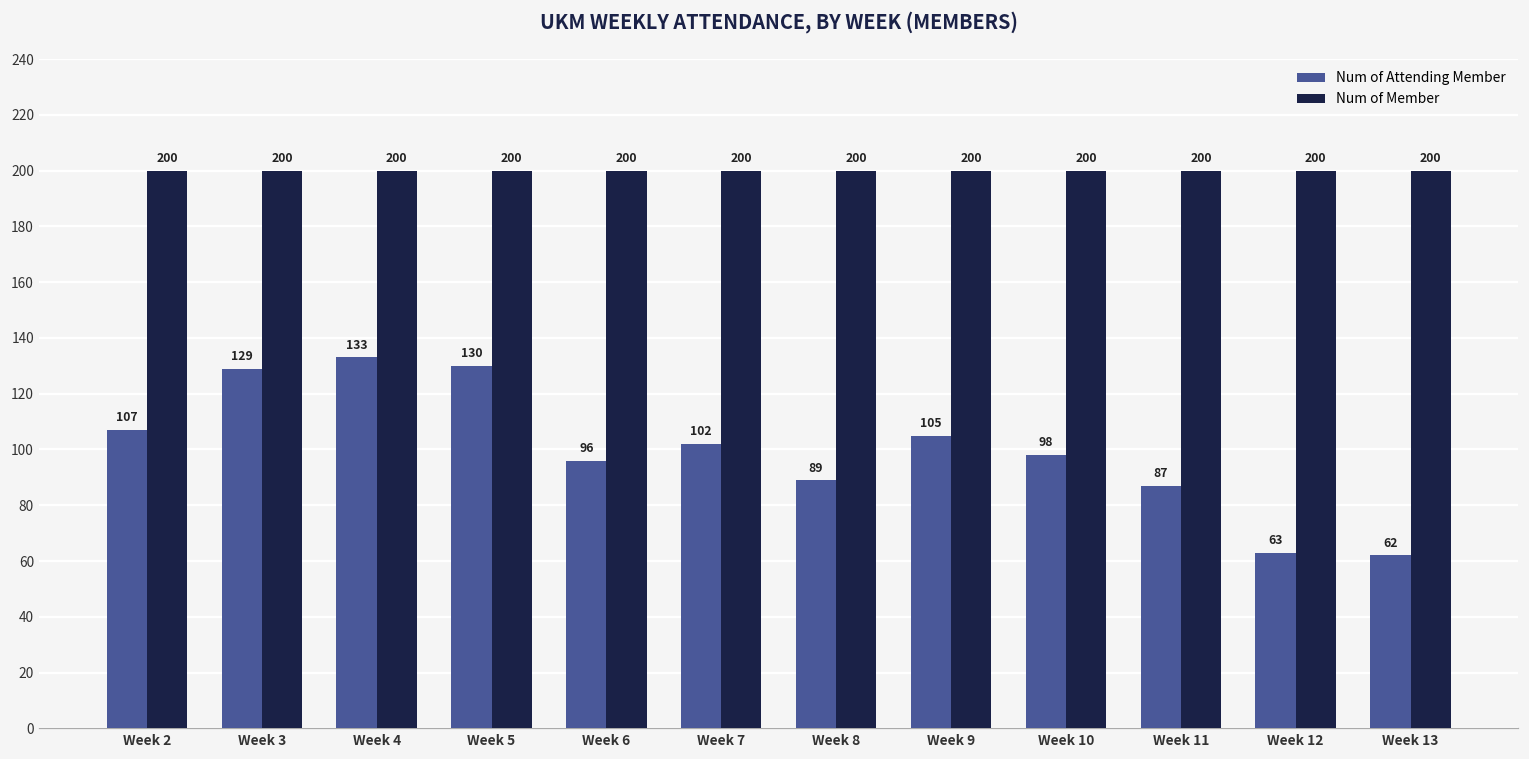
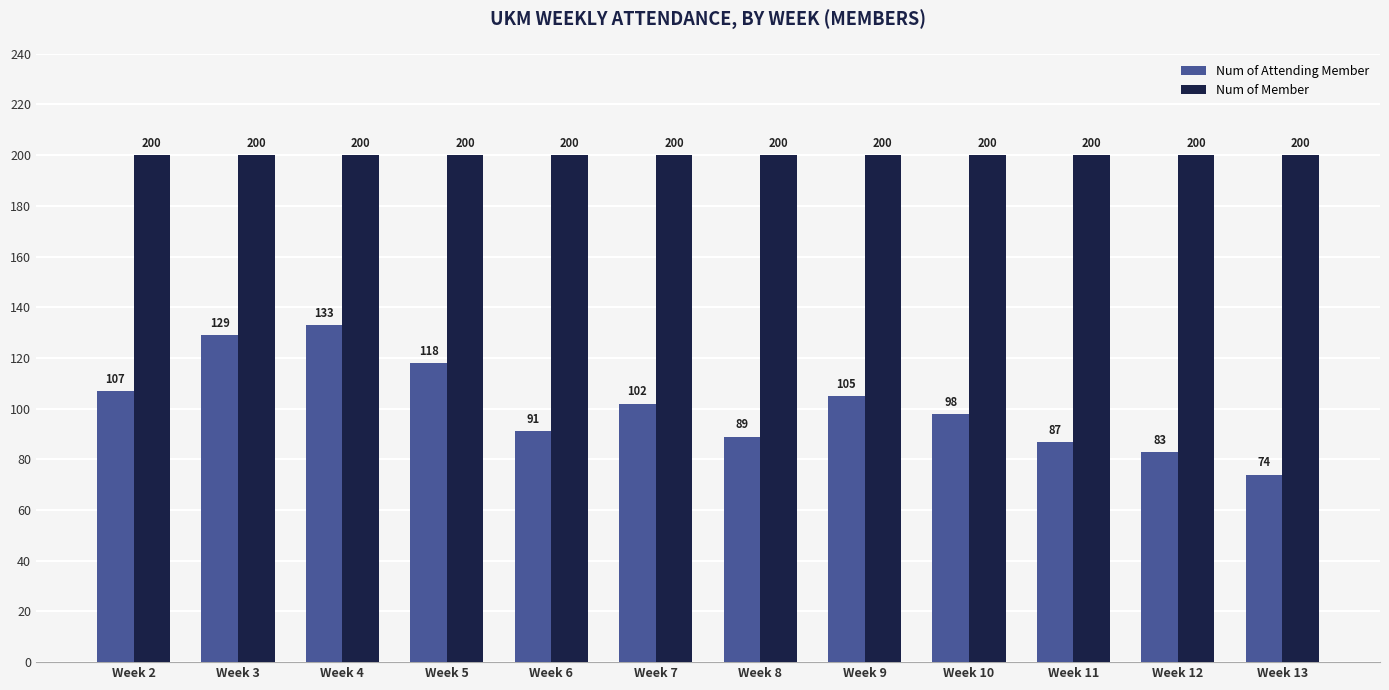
Num of Attending Member, Week 5: 130 -> 118
Num of Attending Member, Week 6: 96 -> 91
Num of Attending Member, Week 12: 63 -> 83
Num of Attending Member, Week 13: 62 -> 74
